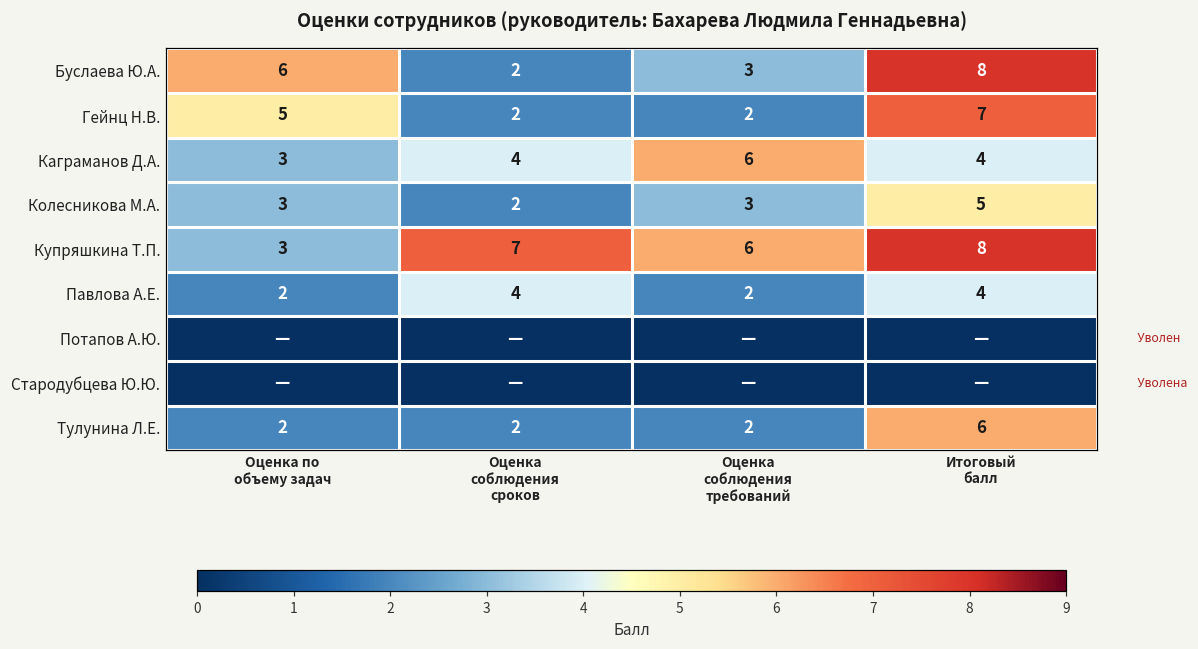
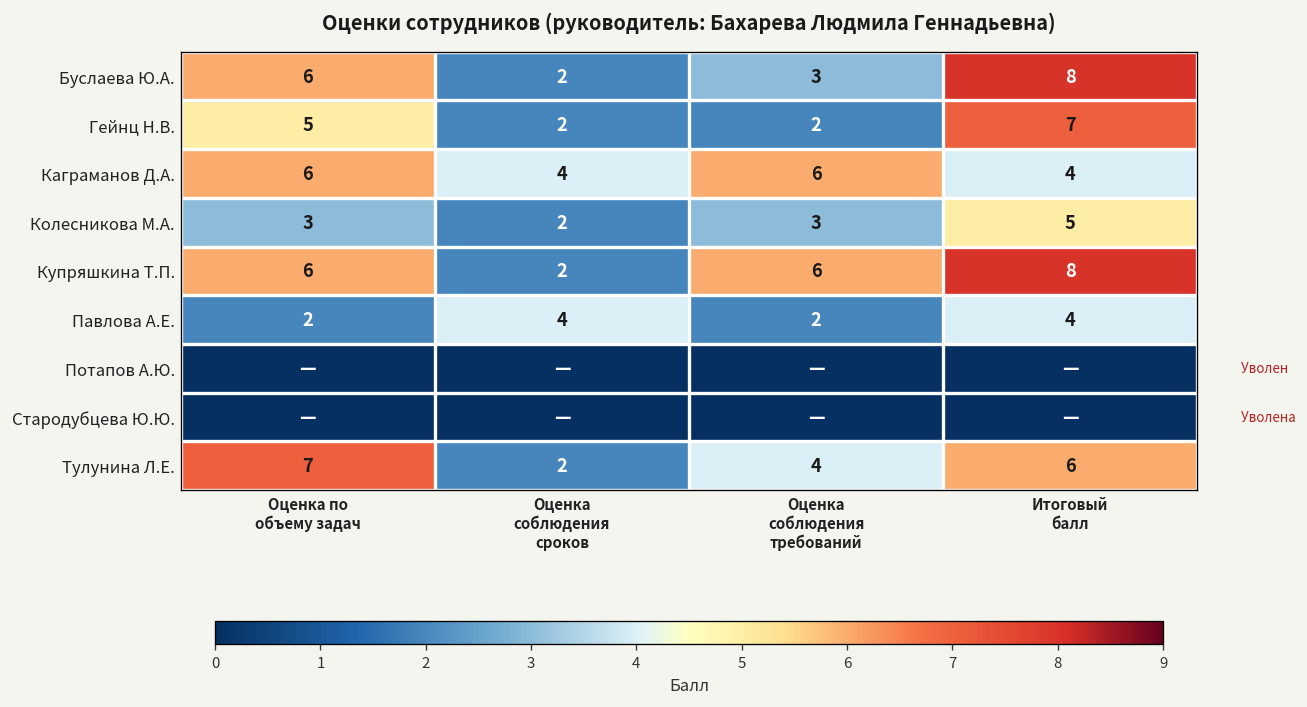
Каграманов Д.А., Оценка по объему задач: 3 -> 6
Купряшкина Т.П., Оценка по объему задач: 3 -> 6
Купряшкина Т.П., Оценка соблюдения сроков: 7 -> 2
Тулунина Л.Е., Оценка по объему задач: 2 -> 7
Тулунина Л.Е., Оценка соблюдения требований: 2 -> 4
